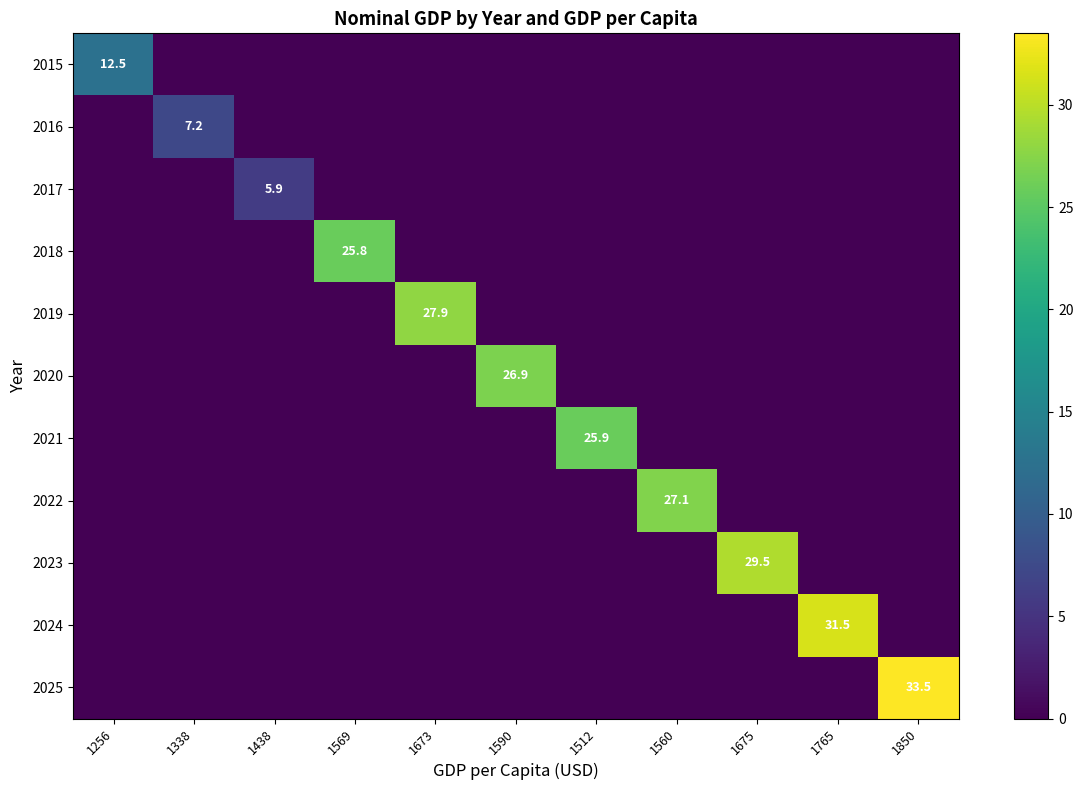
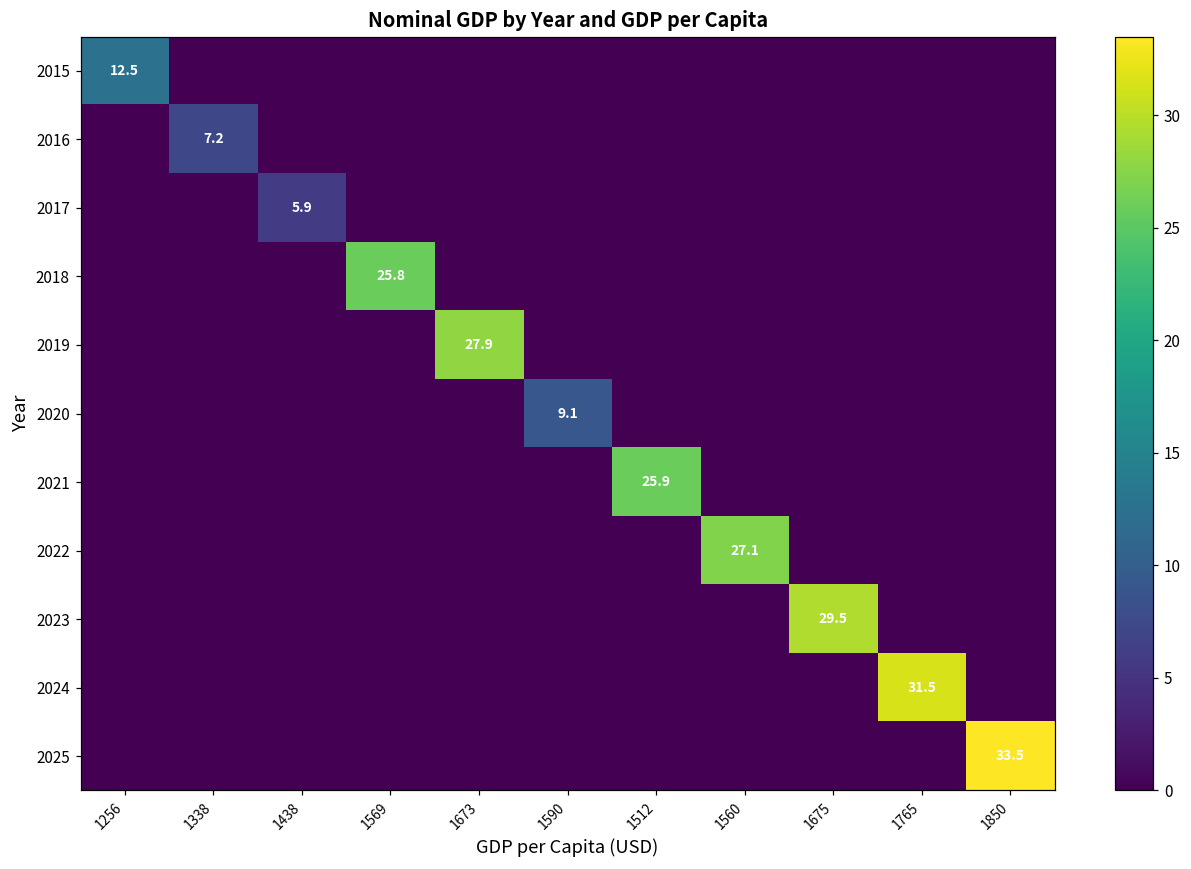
2020, 1590: 26.9 -> 9.1
